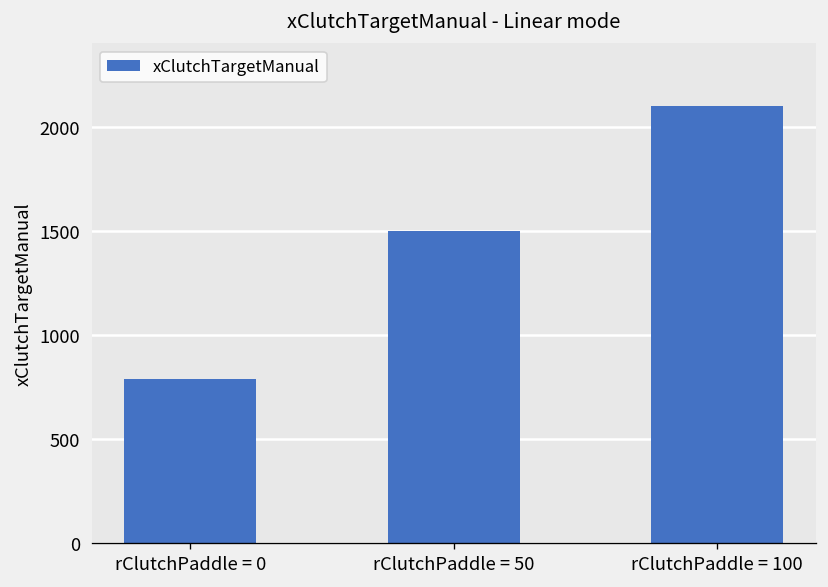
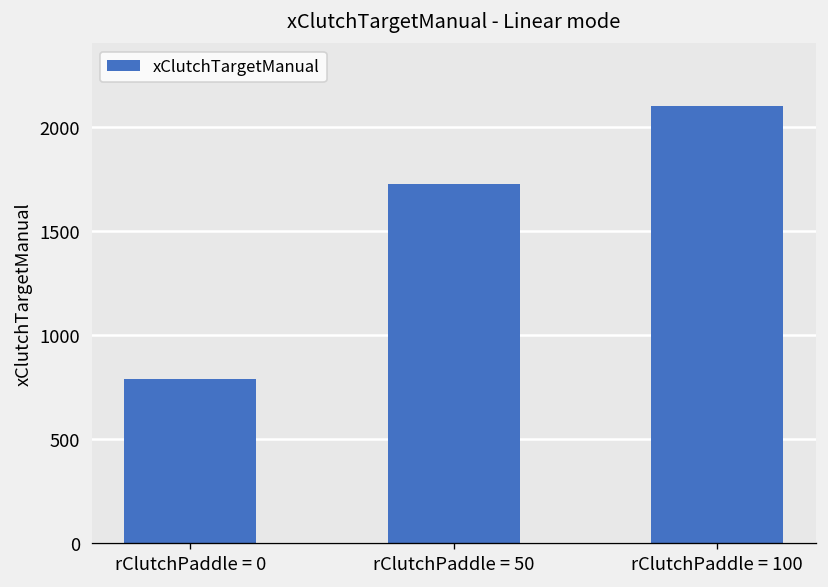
rClutchPaddle = 50: 1500 -> 1720
